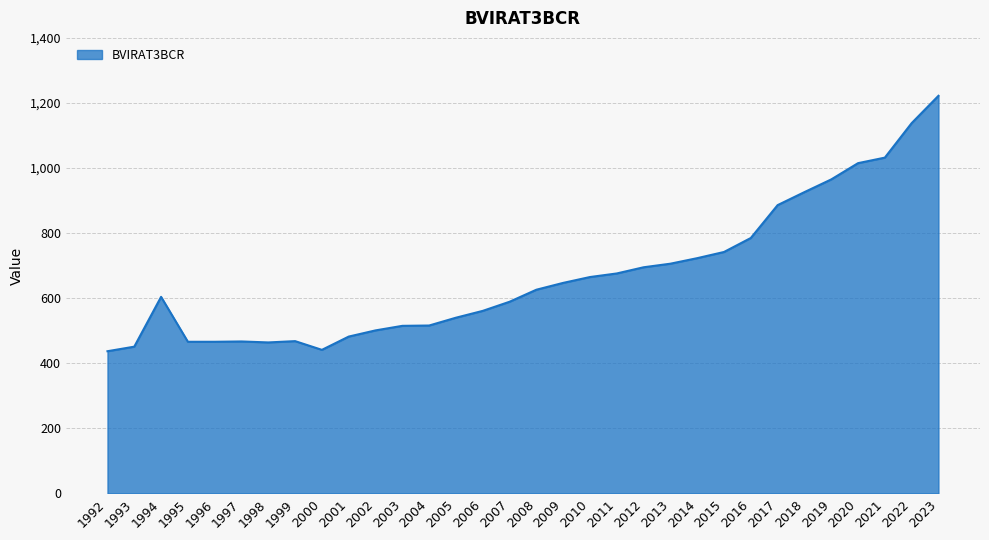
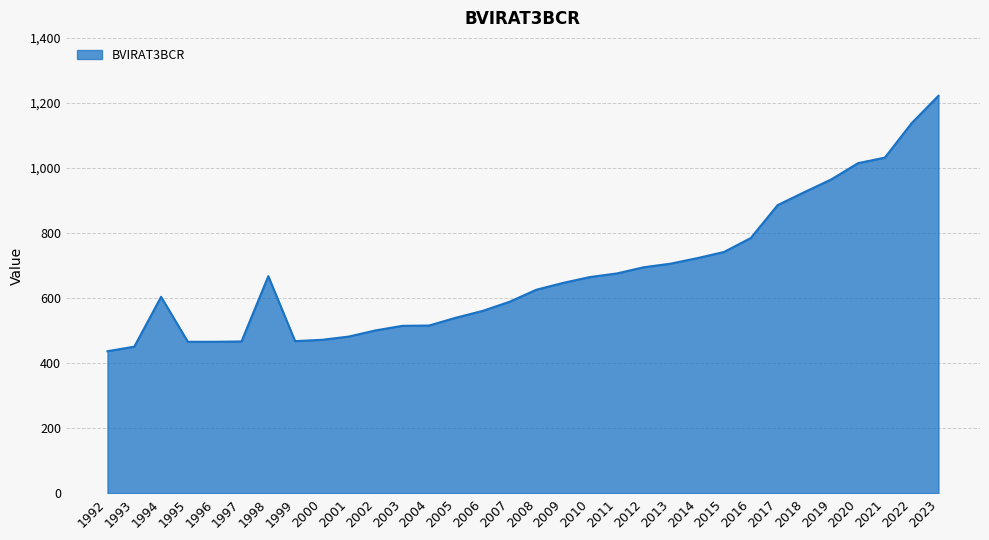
1998: 460 -> 670
2000: 440 -> 470
